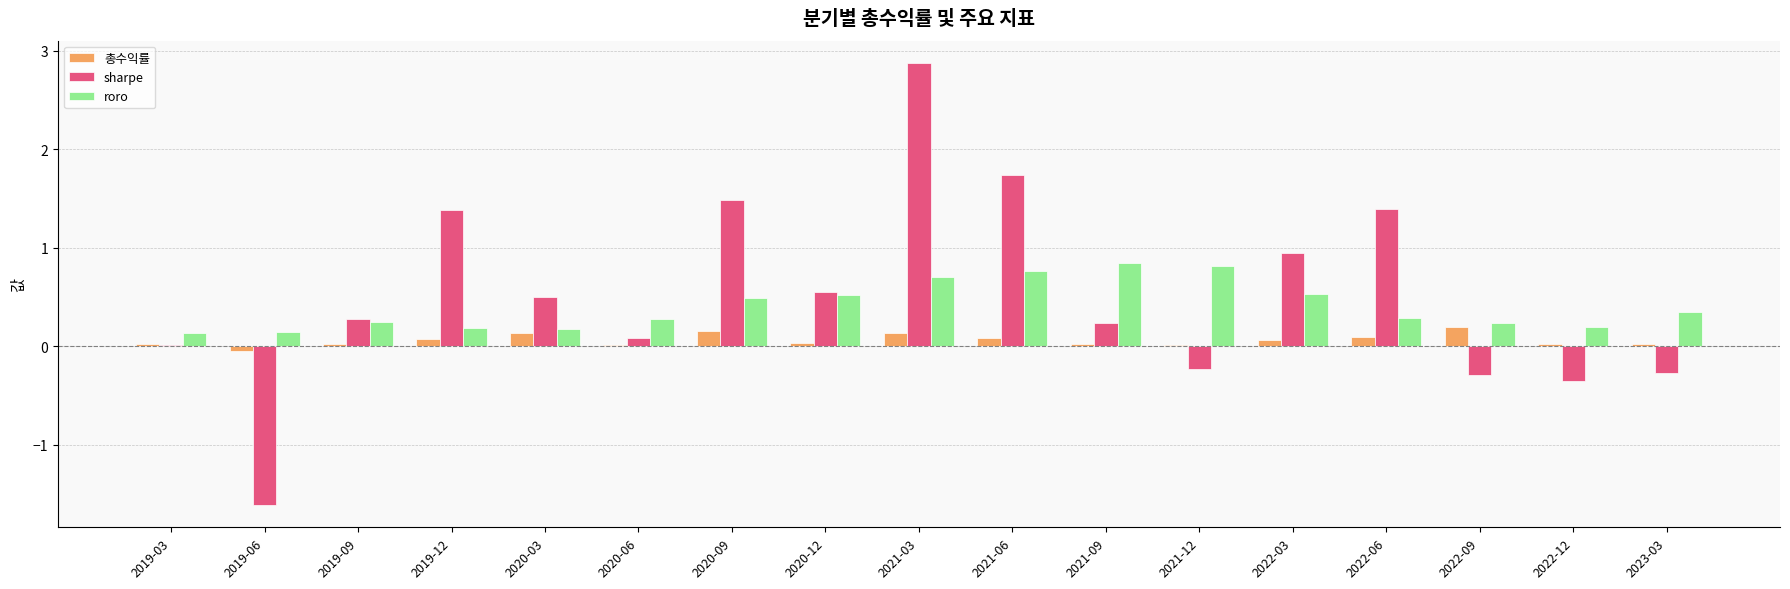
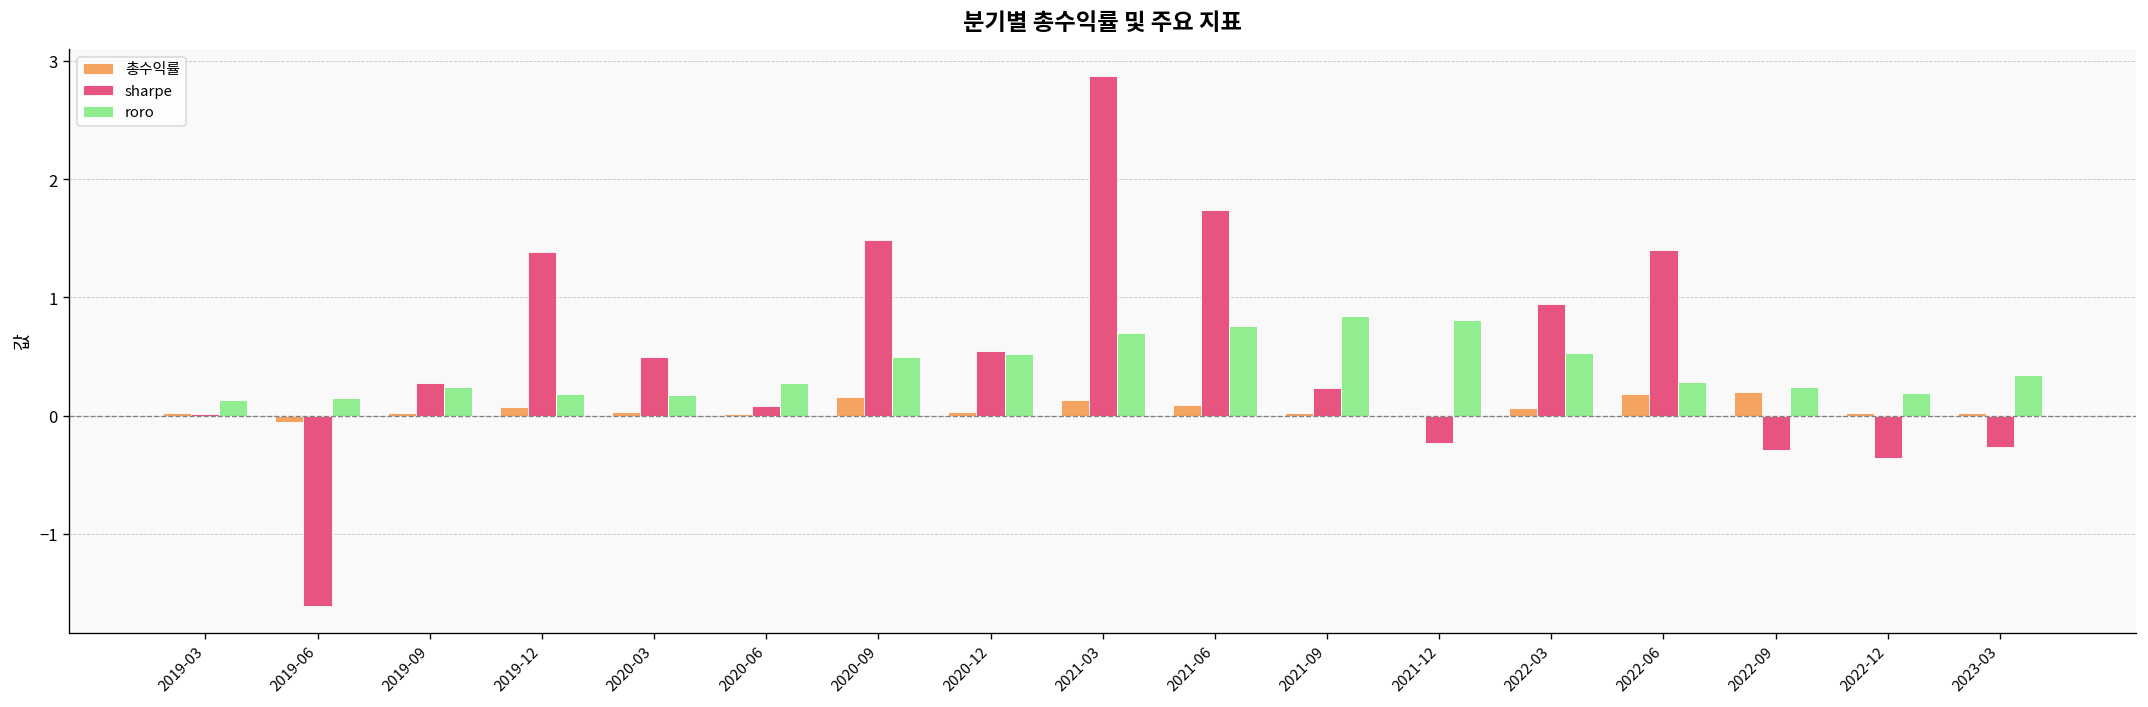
총수익률, 2020-03: 0.1 -> 0.0
총수익률, 2022-06: 0.1 -> 0.2
